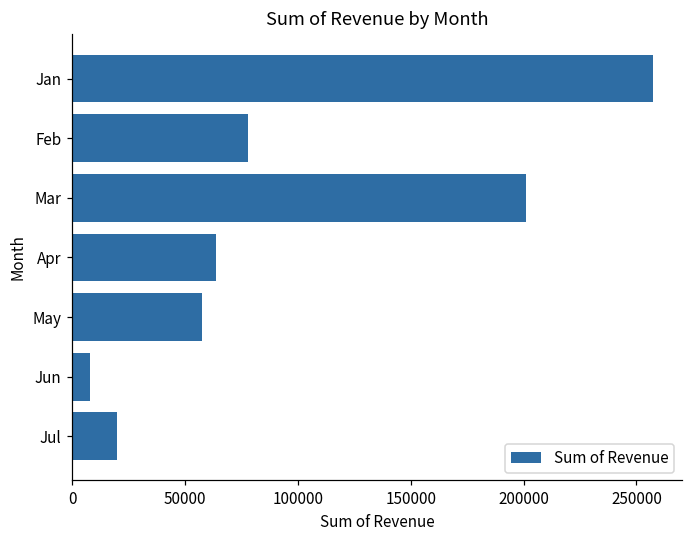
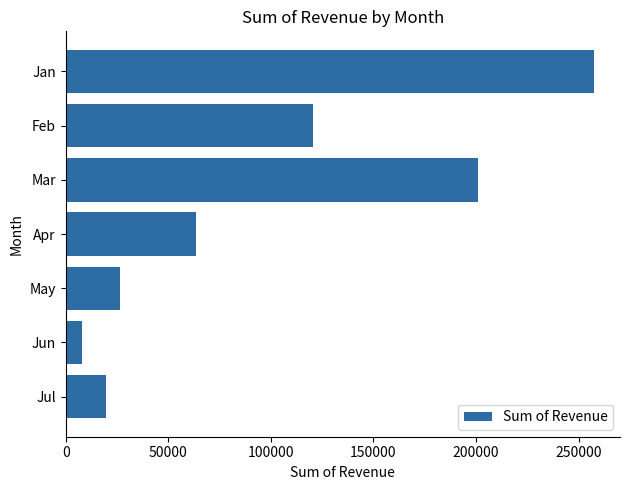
Feb: 78000 -> 121000
May: 58000 -> 26000
